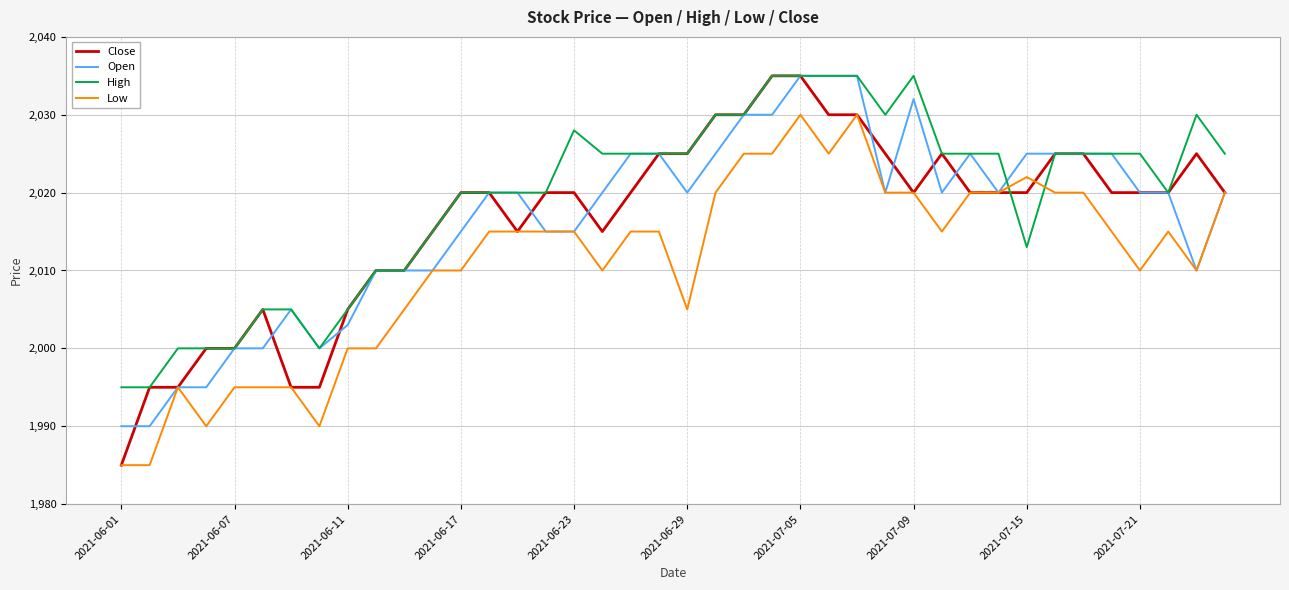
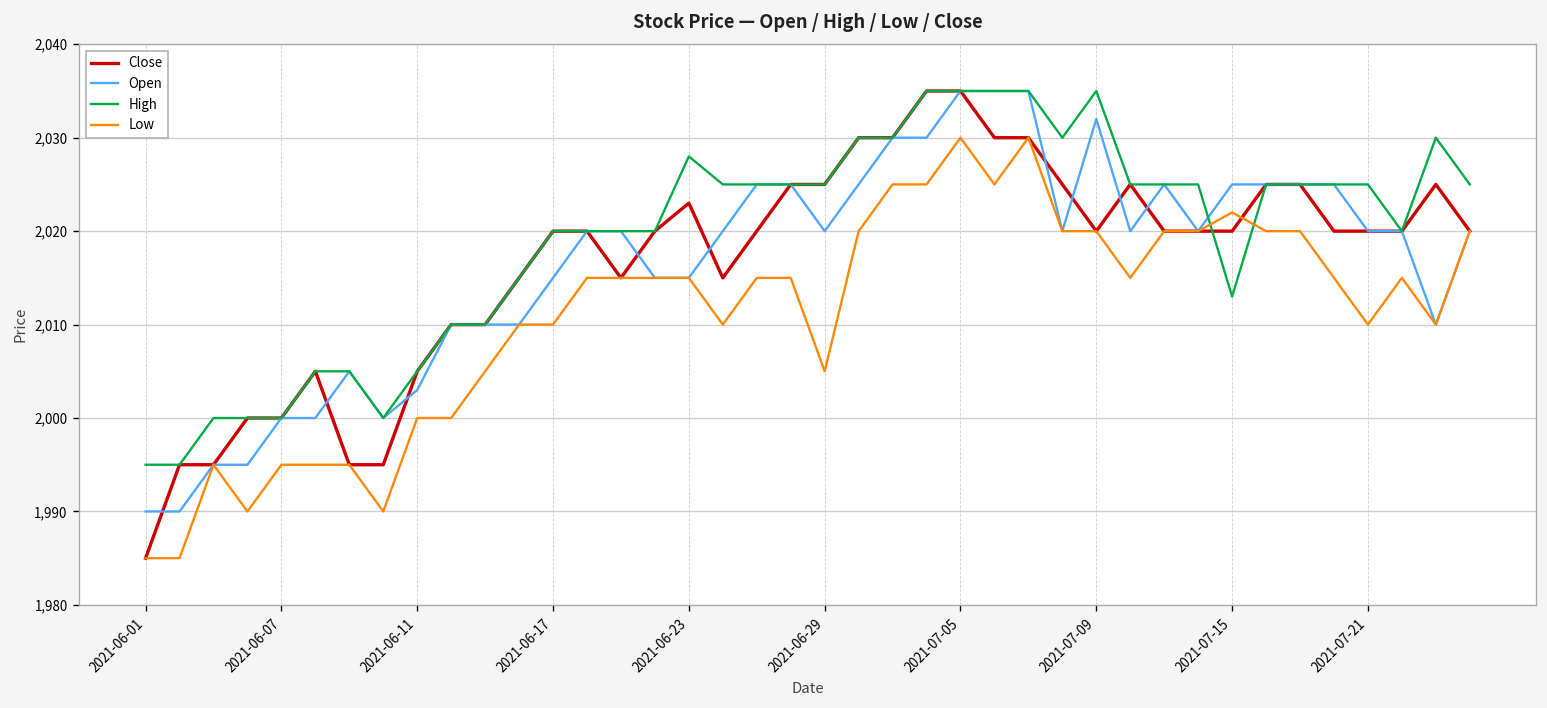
Close, 2021-06-23: 2,020 -> 2,023
